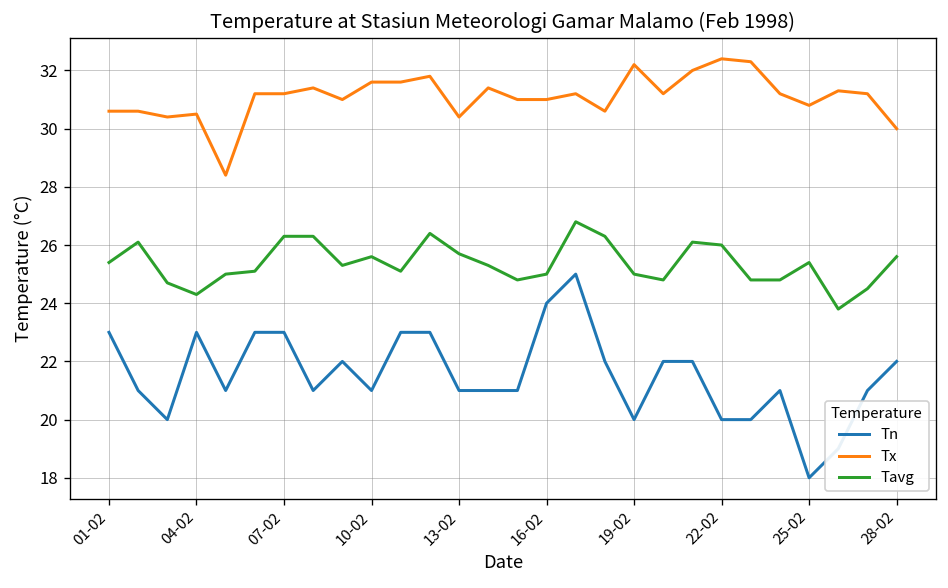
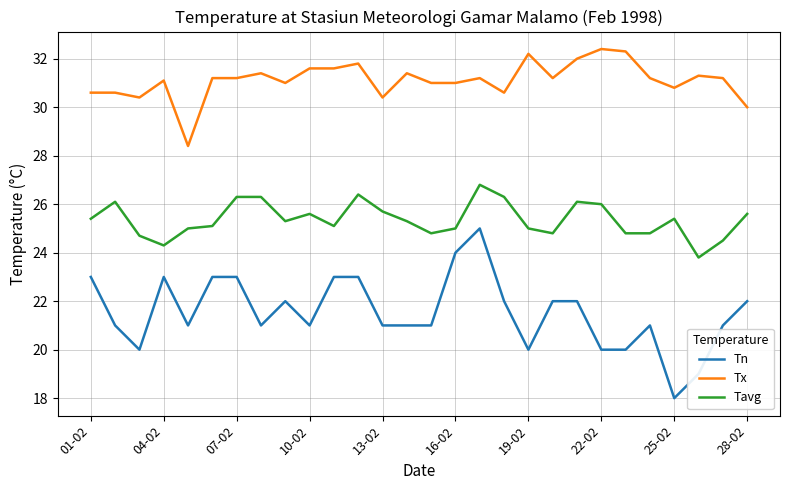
Tx, 04-02: 30.5 -> 31.1
